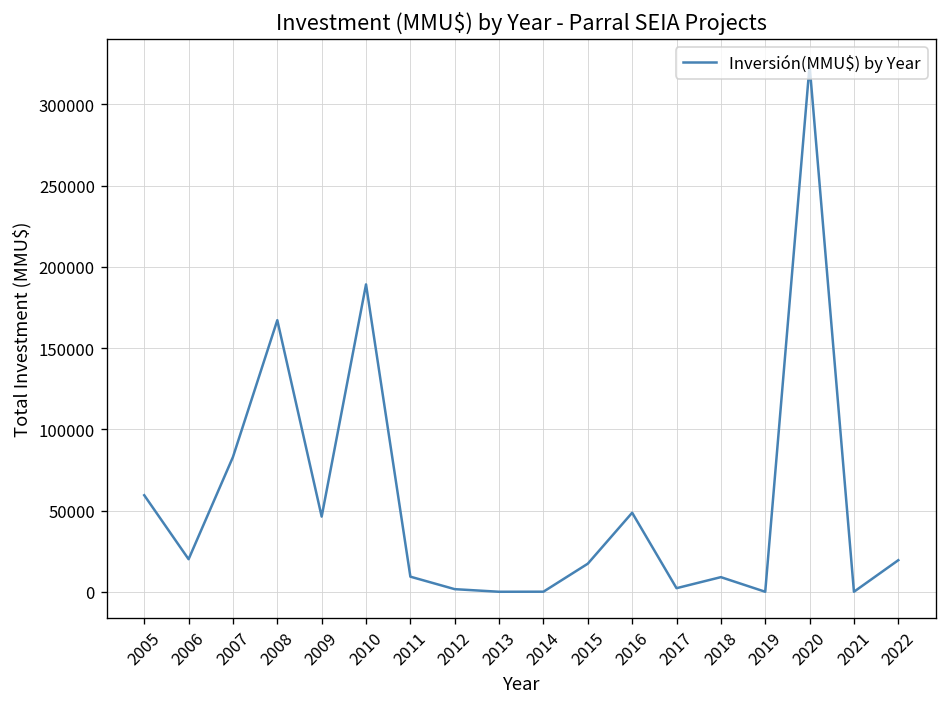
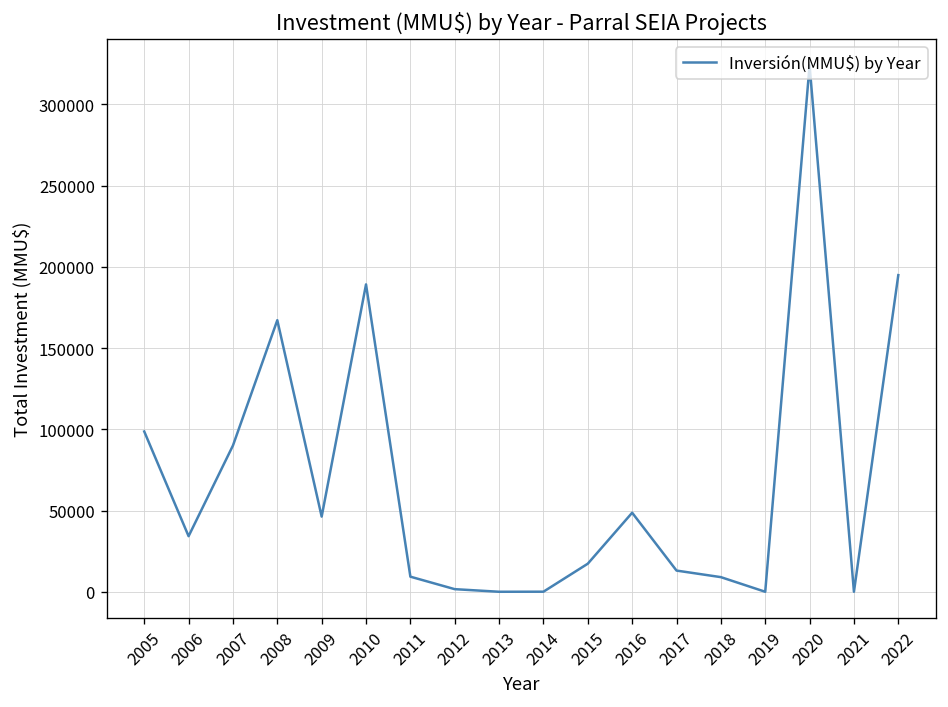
2005: 59000 -> 99000
2006: 20000 -> 34000
2007: 83000 -> 90000
2017: 2000 -> 13000
2022: 19000 -> 195000
